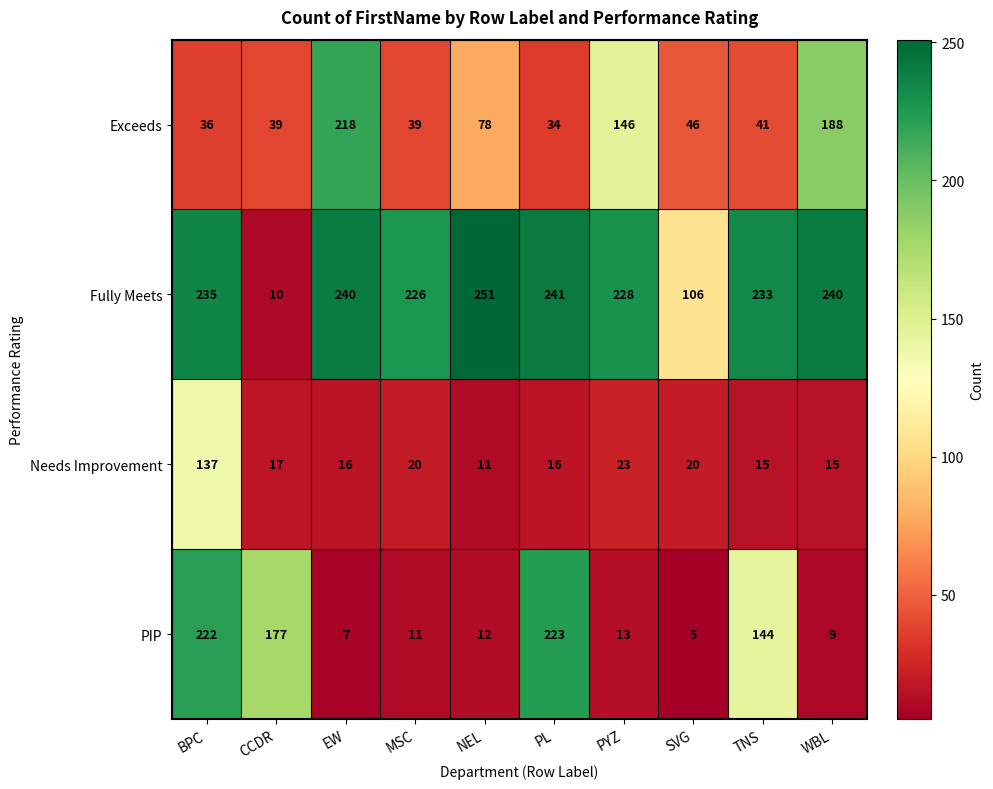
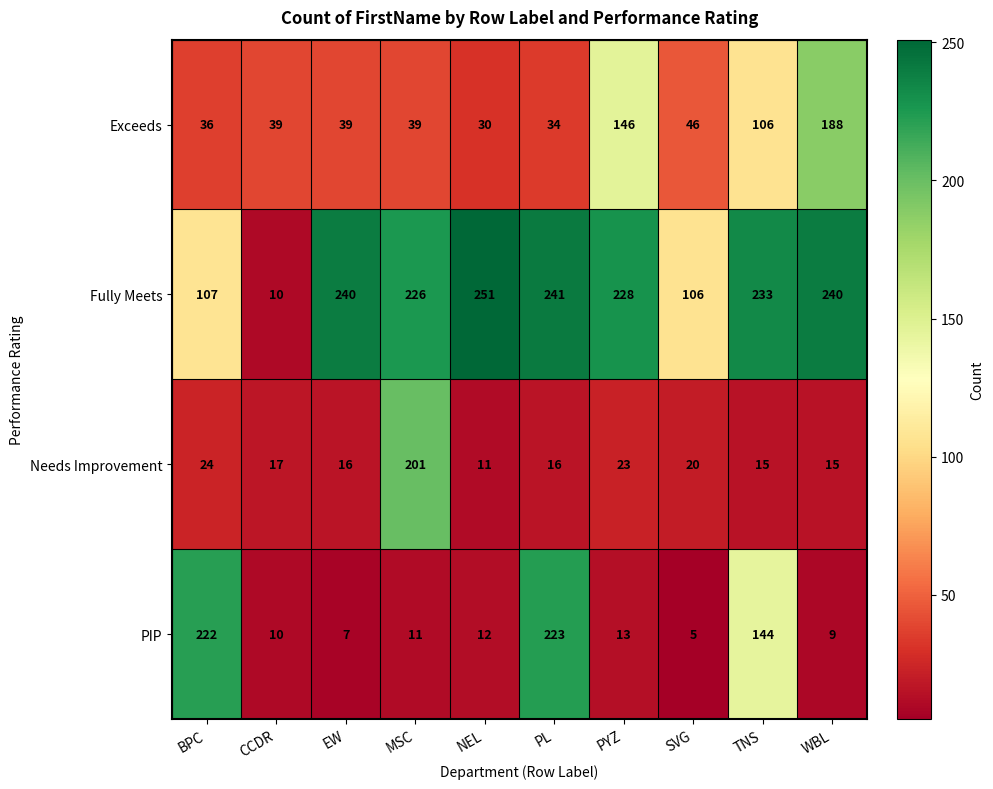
Exceeds, EW: 218 -> 39
Exceeds, NEL: 78 -> 30
Exceeds, TNS: 41 -> 106
Fully Meets, BPC: 235 -> 107
Needs Improvement, BPC: 137 -> 24
Needs Improvement, MSC: 20 -> 201
PIP, CCDR: 177 -> 10
